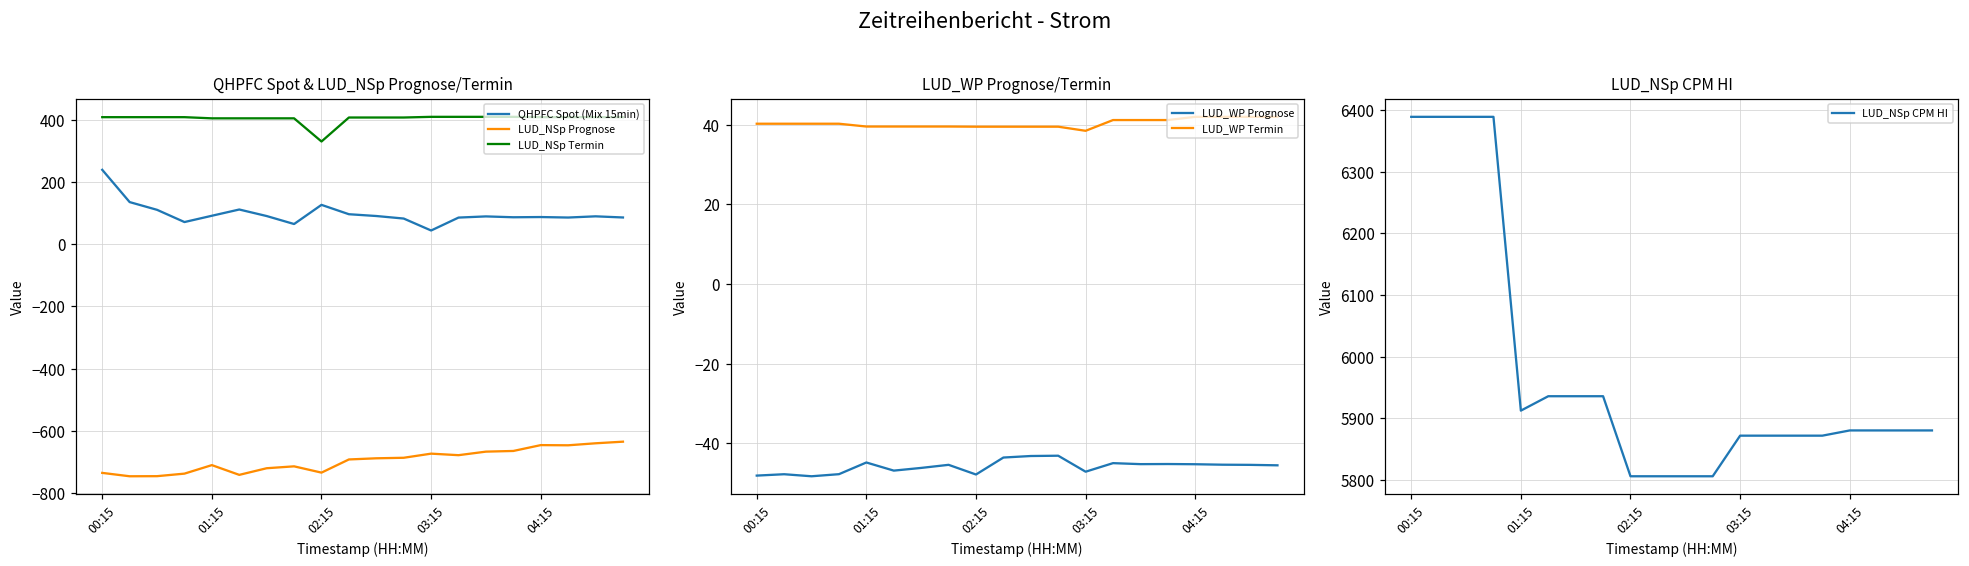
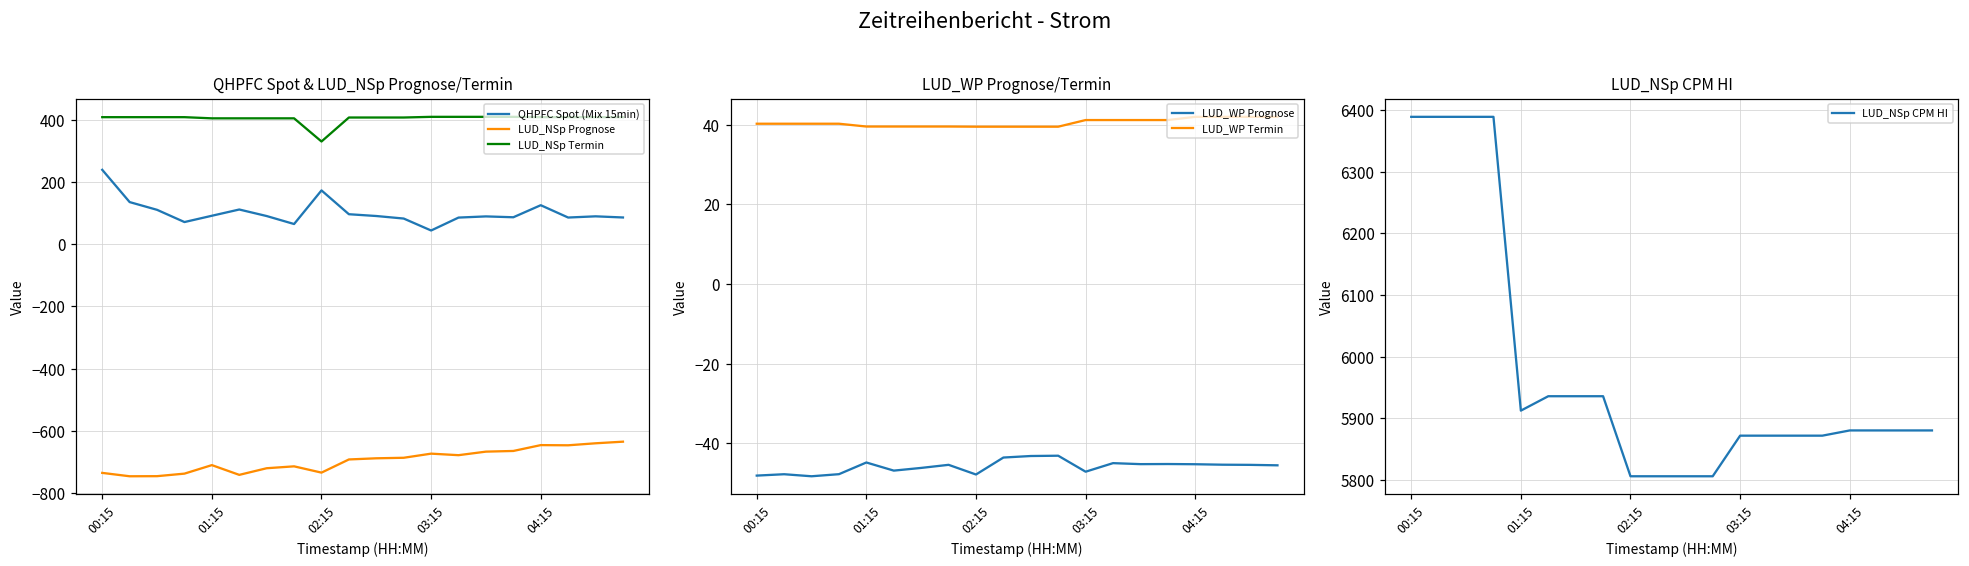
QHPFC Spot & LUD_NSp Prognose/Termin, QHPFC Spot (Mix 15min), 02:15: 130 -> 170
QHPFC Spot & LUD_NSp Prognose/Termin, QHPFC Spot (Mix 15min), 04:15: 90 -> 130
LUD_WP Prognose/Termin, LUD_WP Termin, 03:15: 39 -> 41
